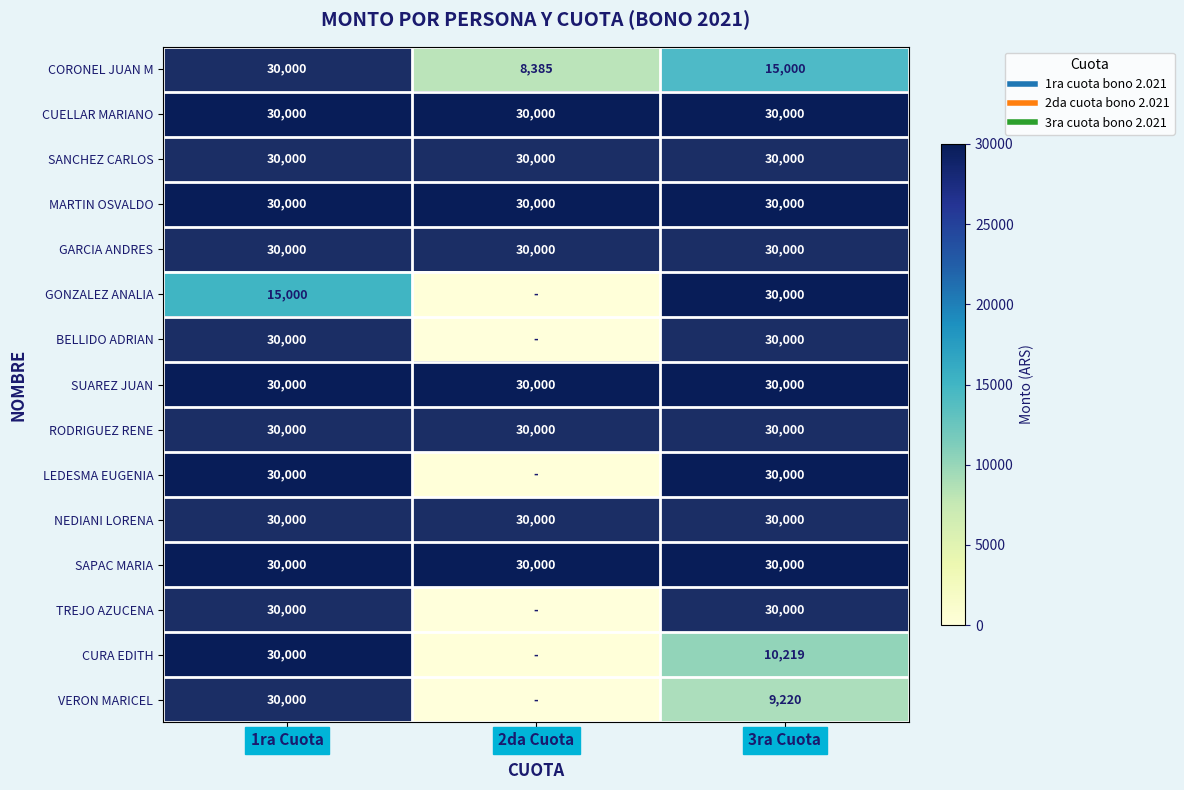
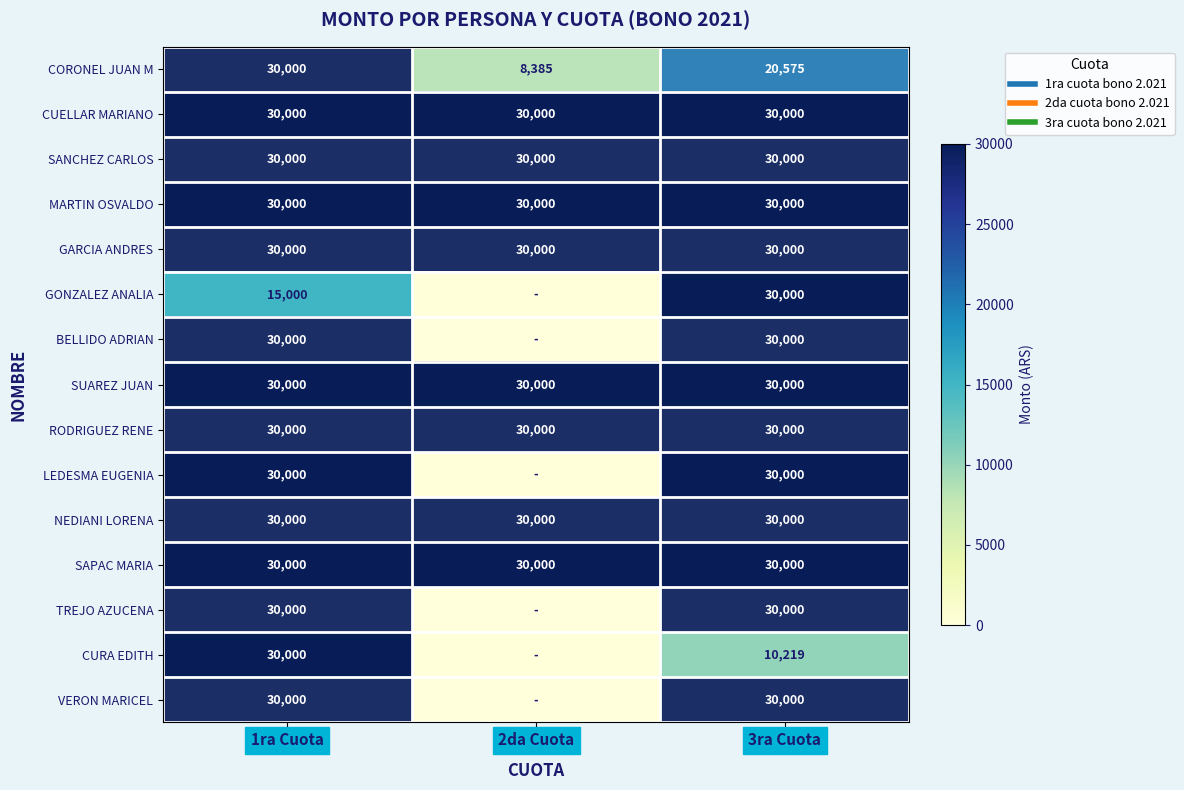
CORONEL JUAN M, 3ra Cuota: 15,000 -> 20,575
VERON MARICEL, 3ra Cuota: 9,220 -> 30,000
